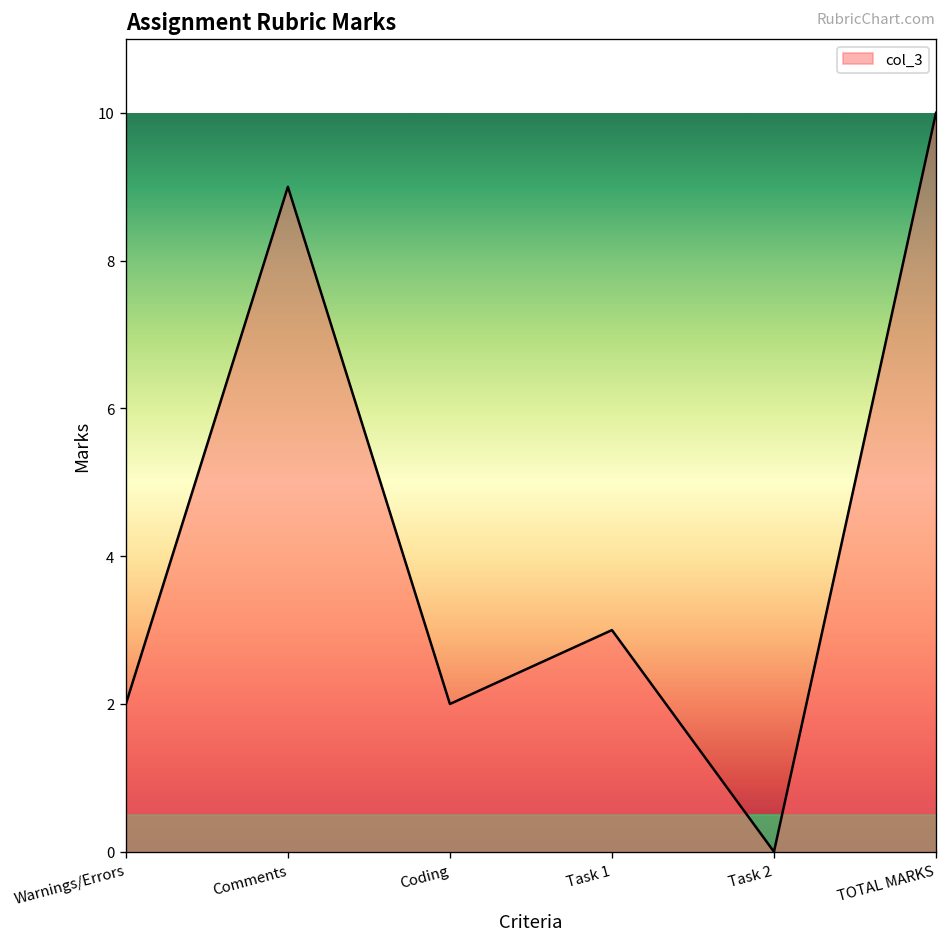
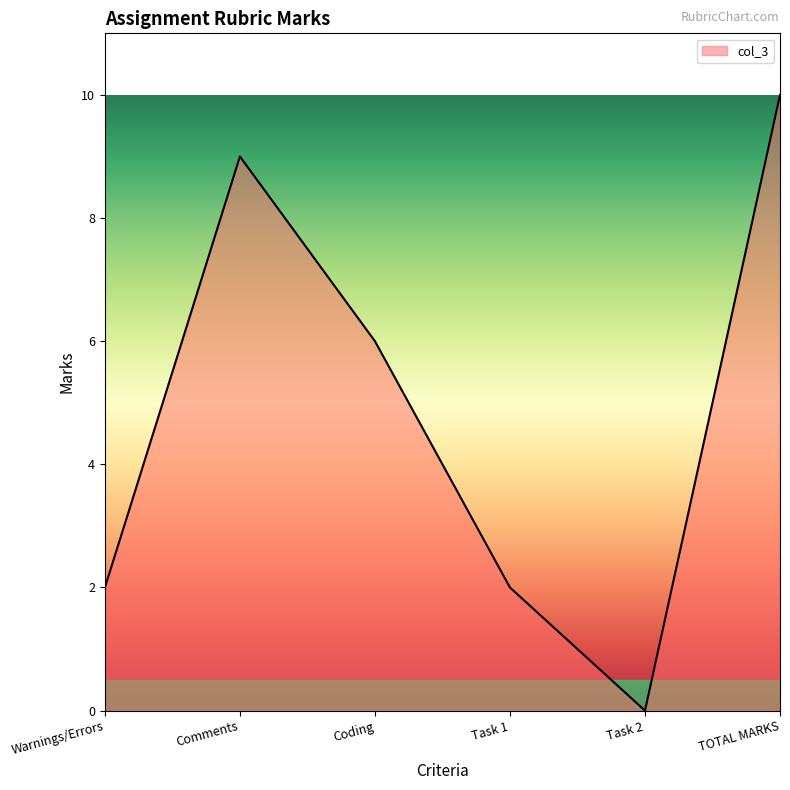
Coding: 2 -> 6
Task 1: 3 -> 2
